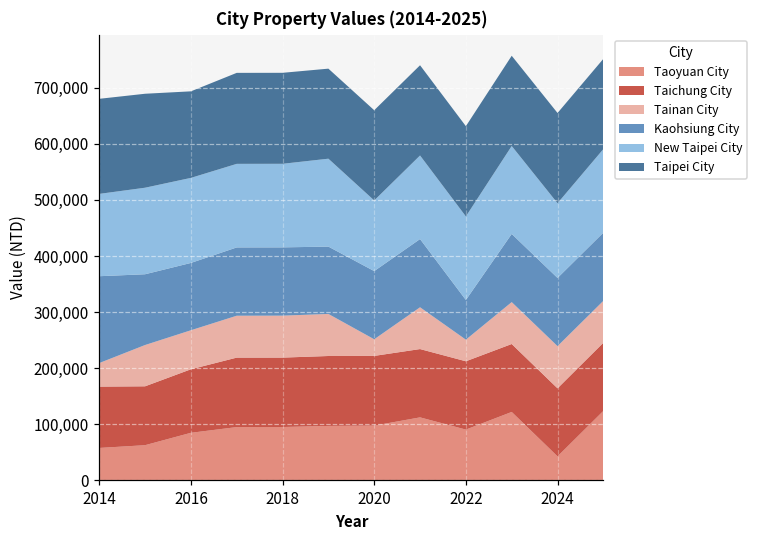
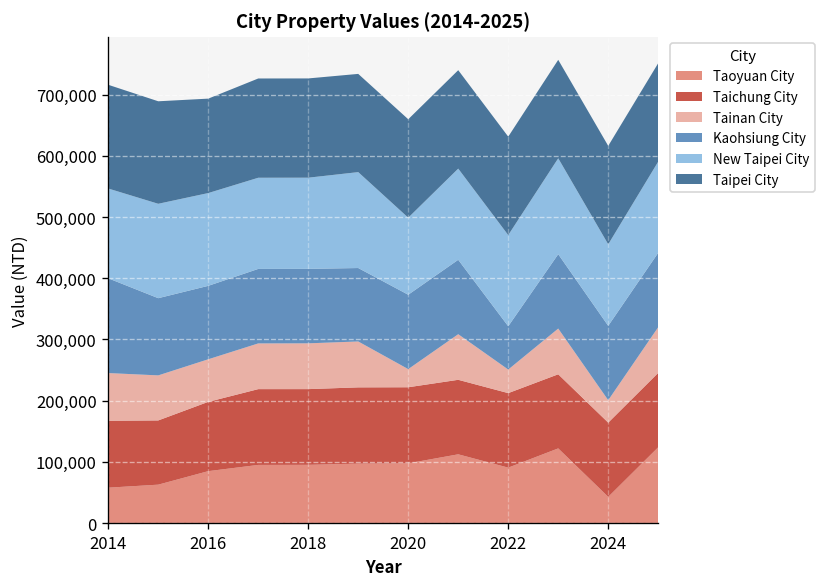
Tainan City, 2014: 40,000 -> 80,000
Tainan City, 2024: 80,000 -> 40,000
